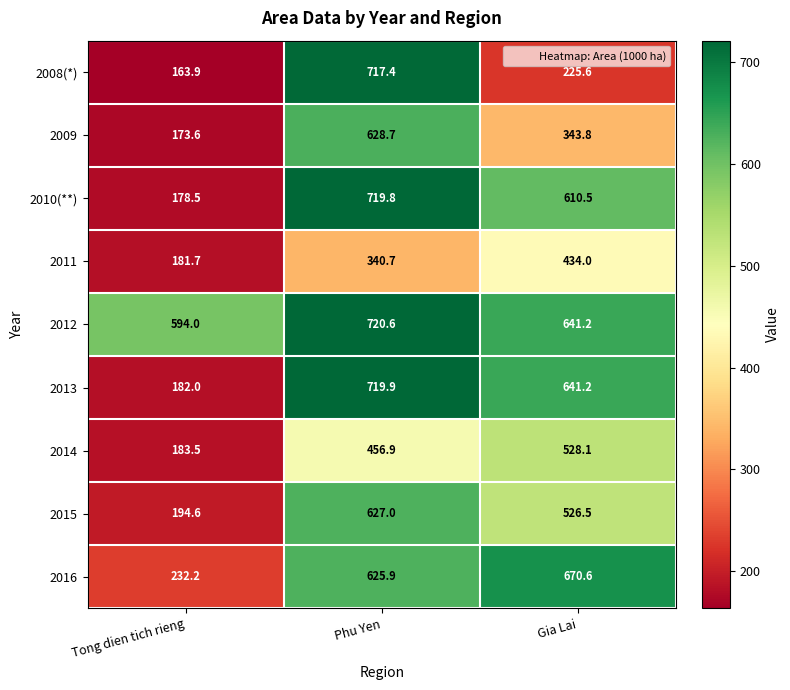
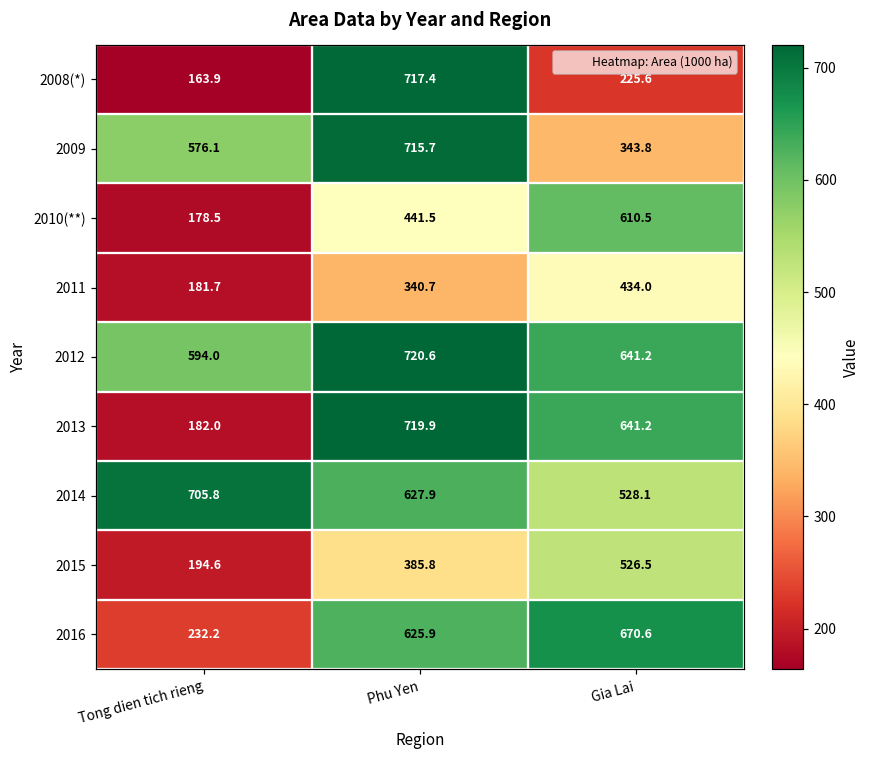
2009, Tong dien tich rieng: 173.6 -> 576.1
2009, Phu Yen: 628.7 -> 715.7
2010(**), Phu Yen: 719.8 -> 441.5
2014, Tong dien tich rieng: 183.5 -> 705.8
2014, Phu Yen: 456.9 -> 627.9
2015, Phu Yen: 627.0 -> 385.8
